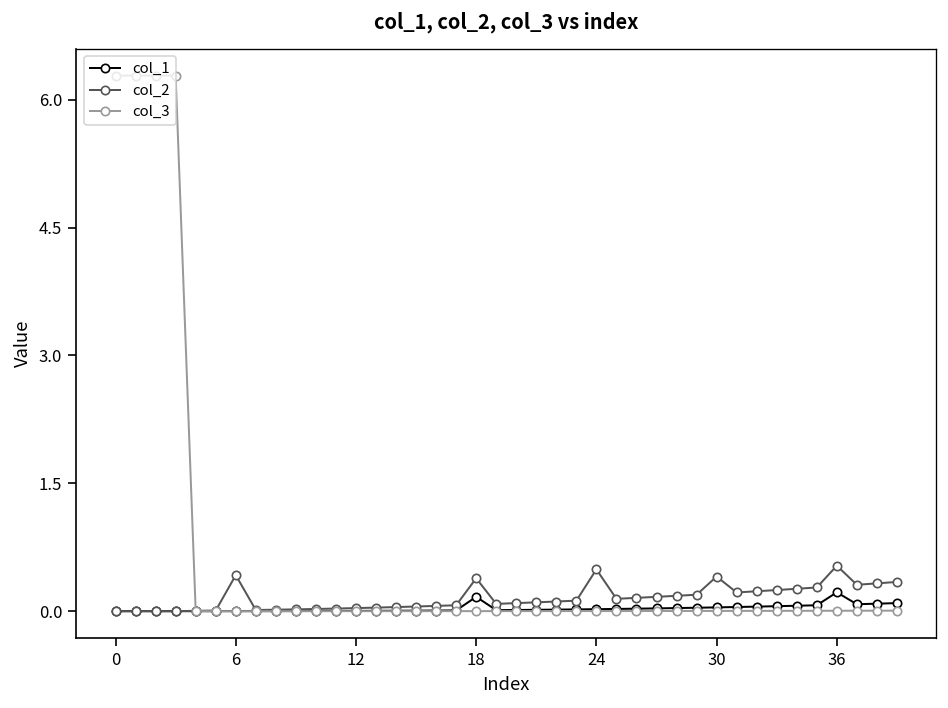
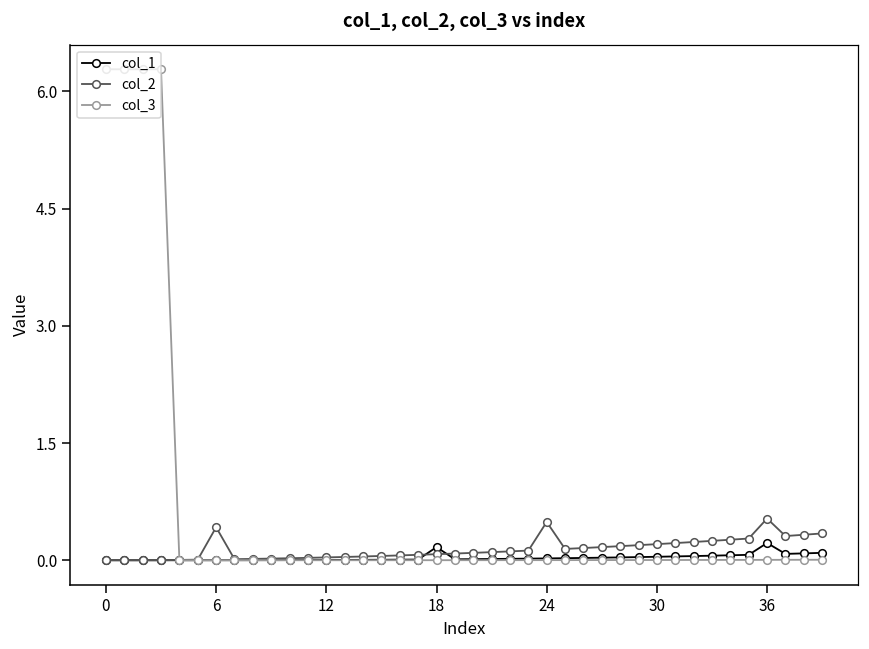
col_2, 18: 0.4 -> 0.1
col_2, 30: 0.4 -> 0.2
